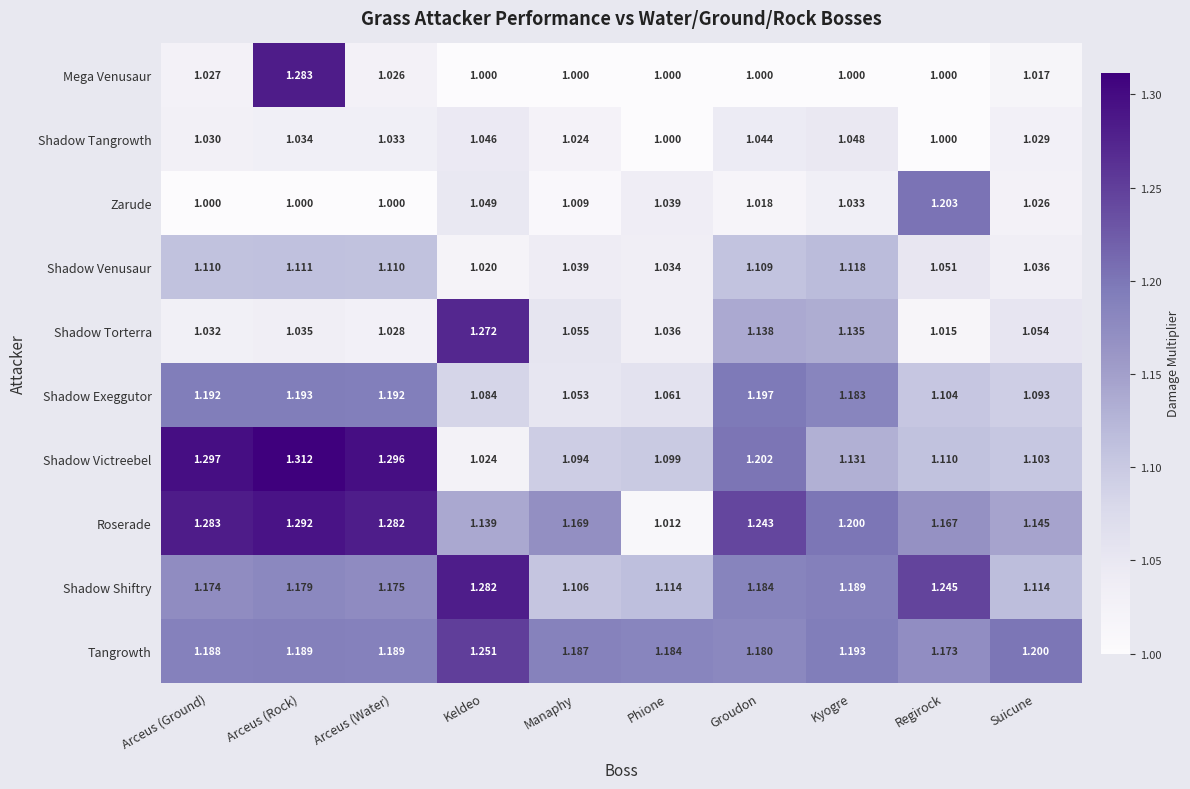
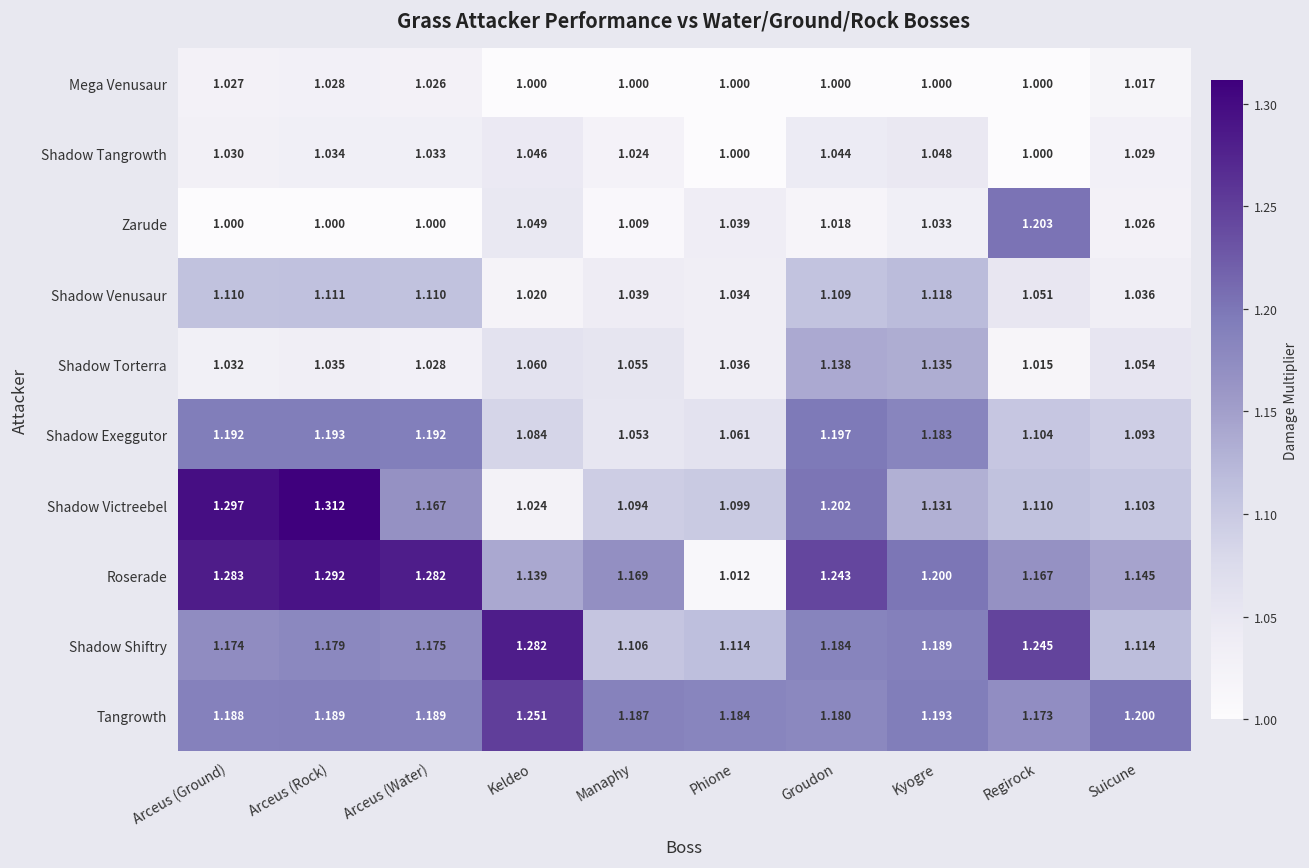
Mega Venusaur, Arceus (Rock): 1.283 -> 1.028
Shadow Torterra, Keldeo: 1.272 -> 1.060
Shadow Victreebel, Arceus (Water): 1.296 -> 1.167
